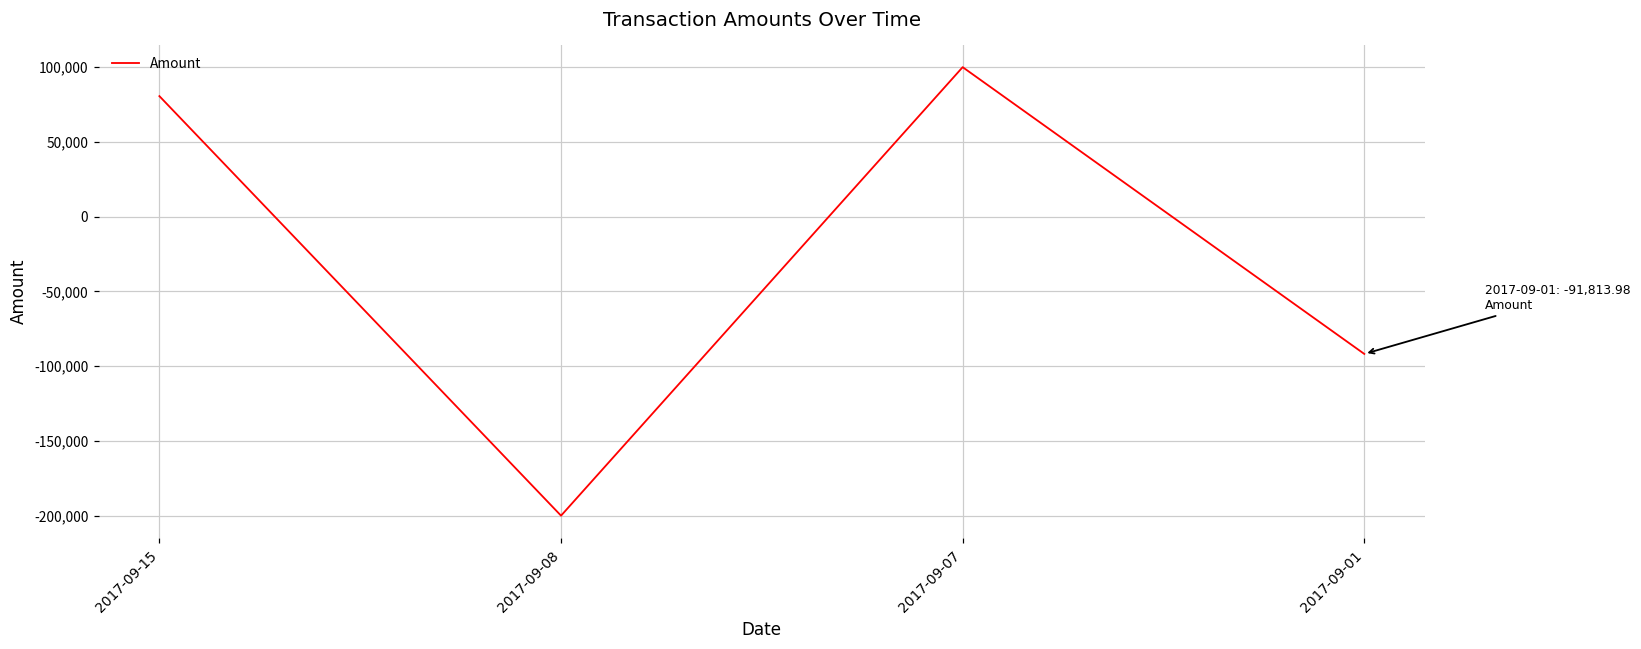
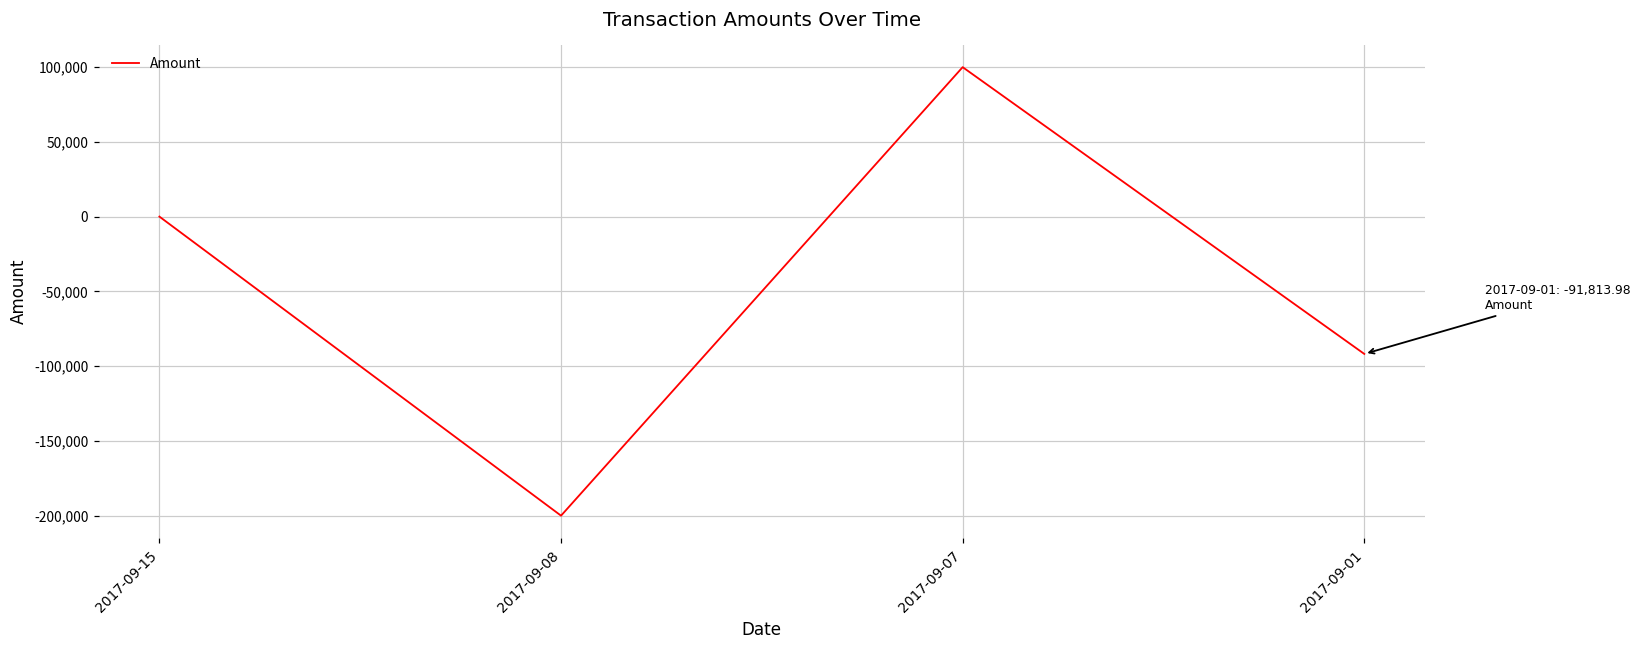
2017-09-15: 81,000 -> 0
